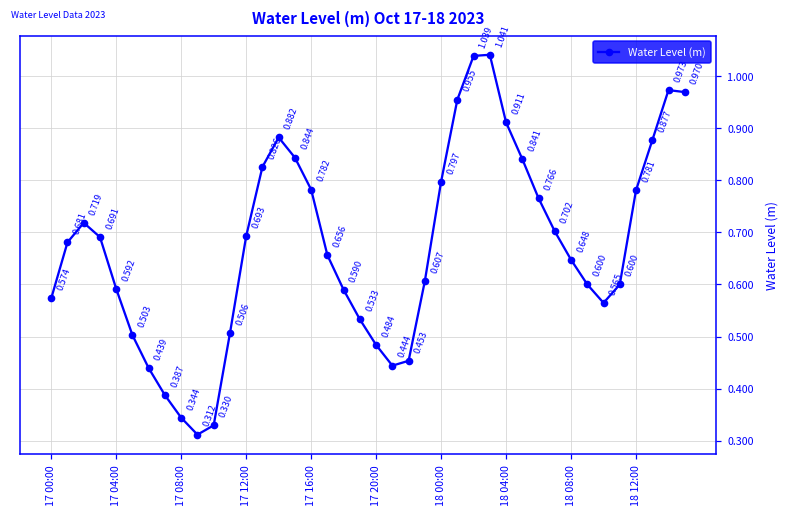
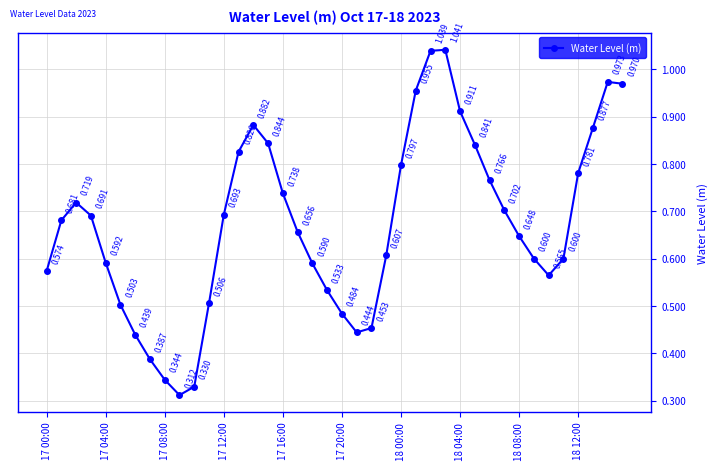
17 16:00: 0.782 -> 0.738
